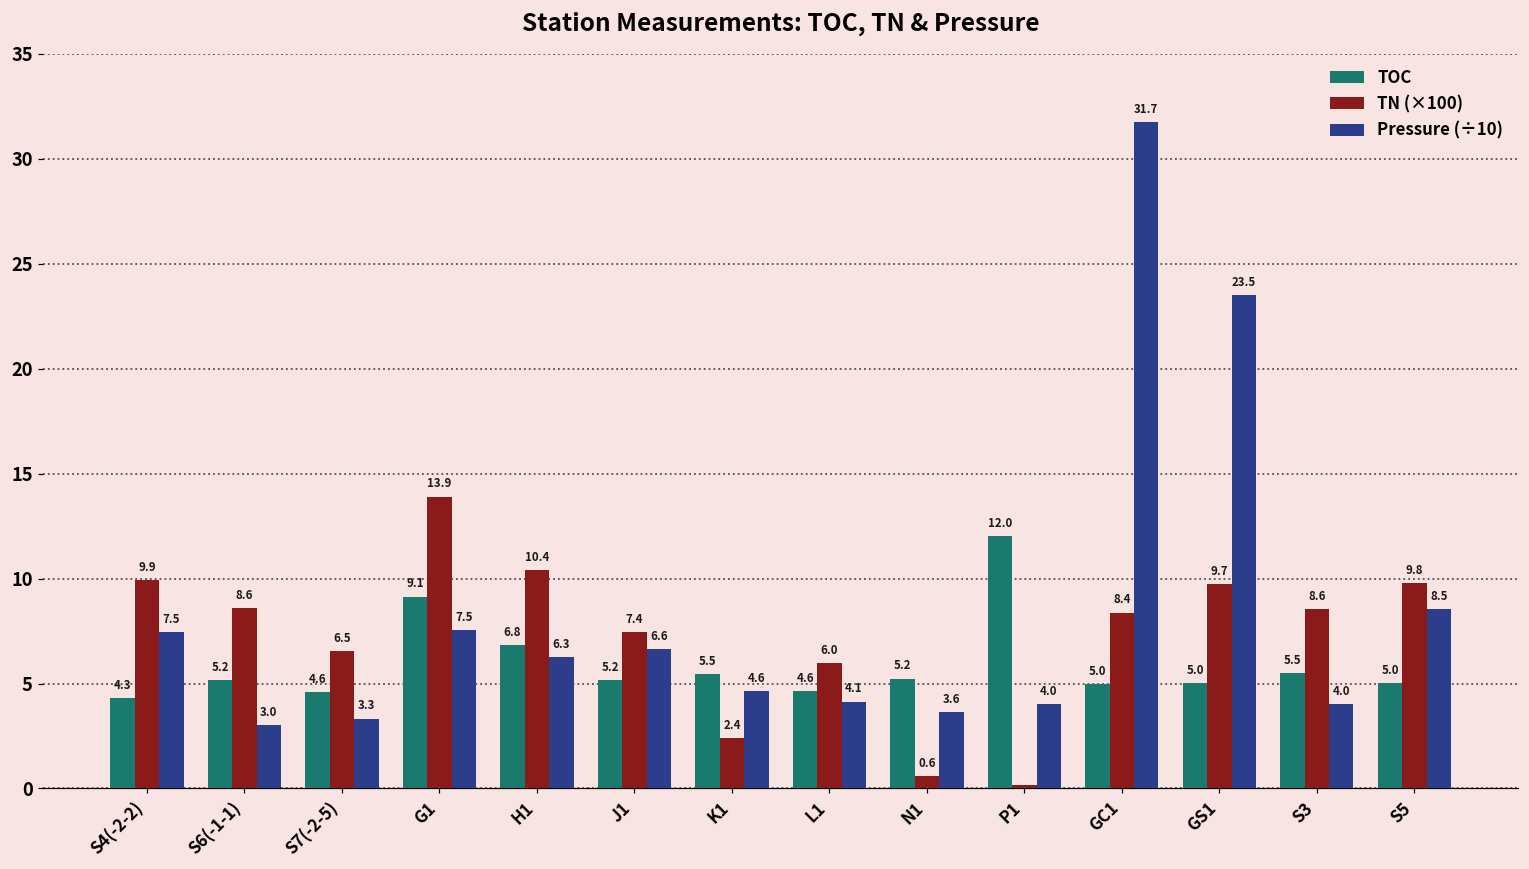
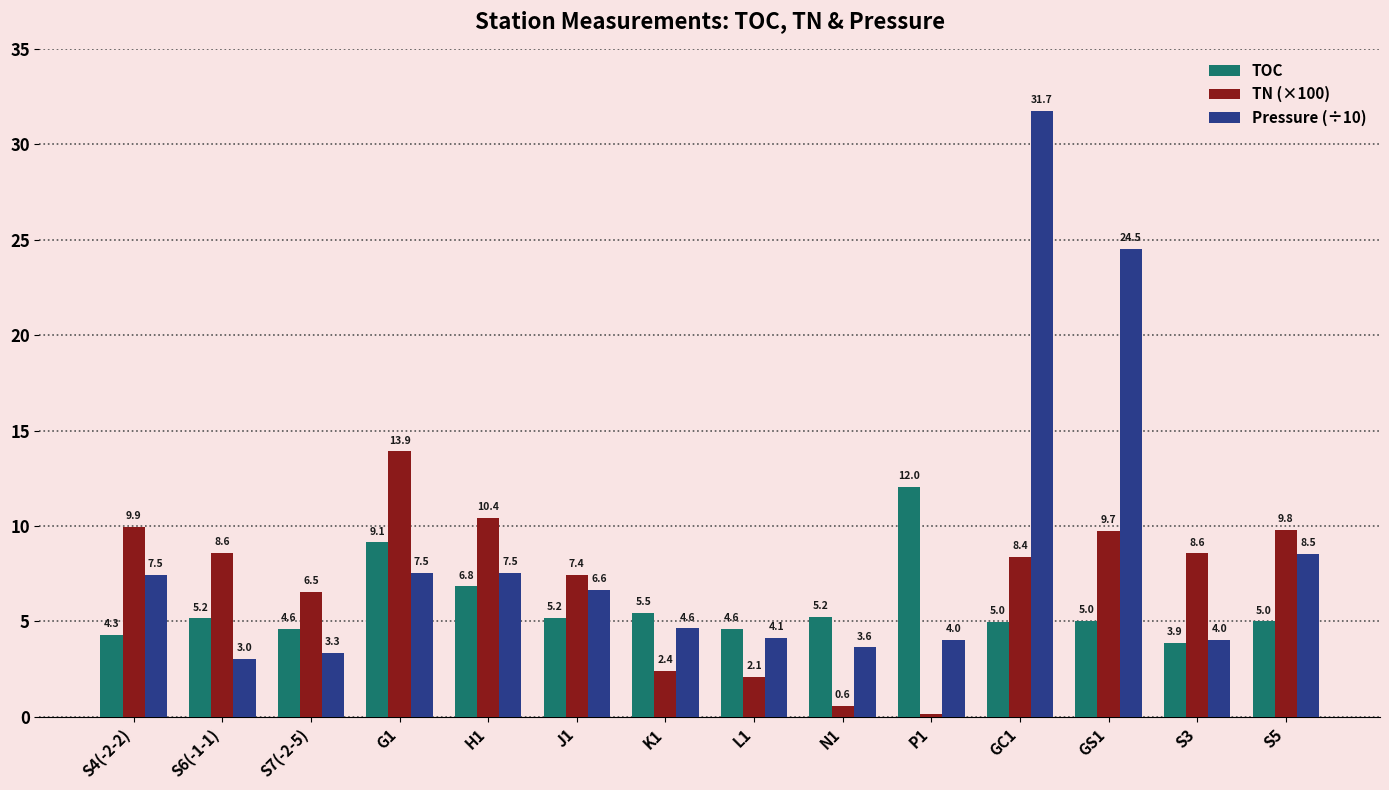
Pressure (÷10), H1: 6.3 -> 7.5
TN (×100), L1: 6.0 -> 2.1
Pressure (÷10), GS1: 23.5 -> 24.5
TOC, S3: 5.5 -> 3.9
